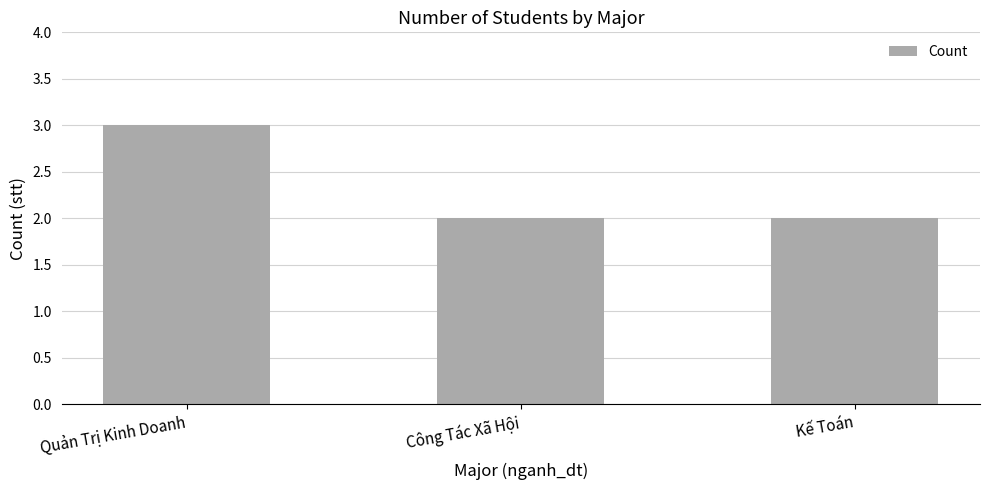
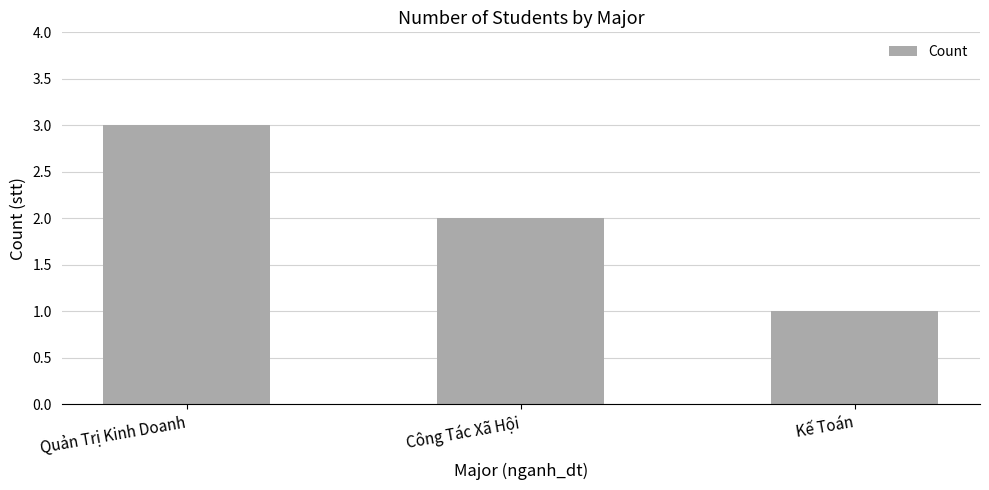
Kế Toán: 2 -> 1
